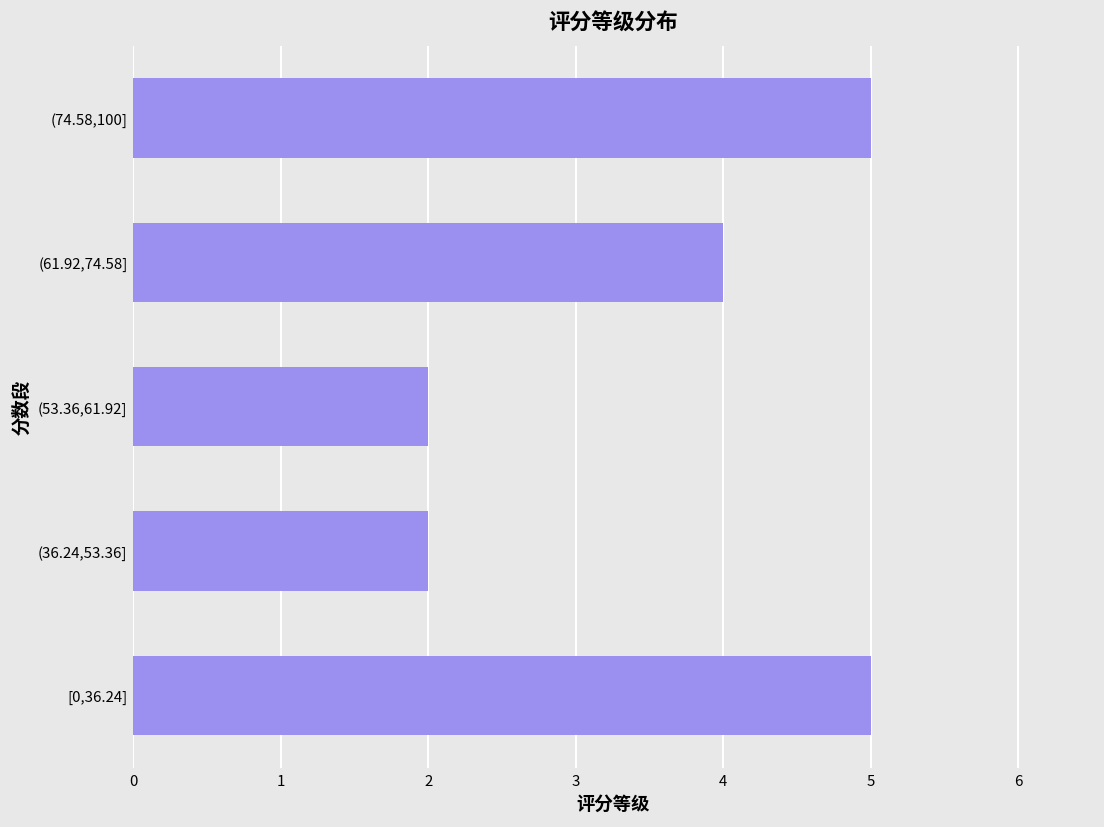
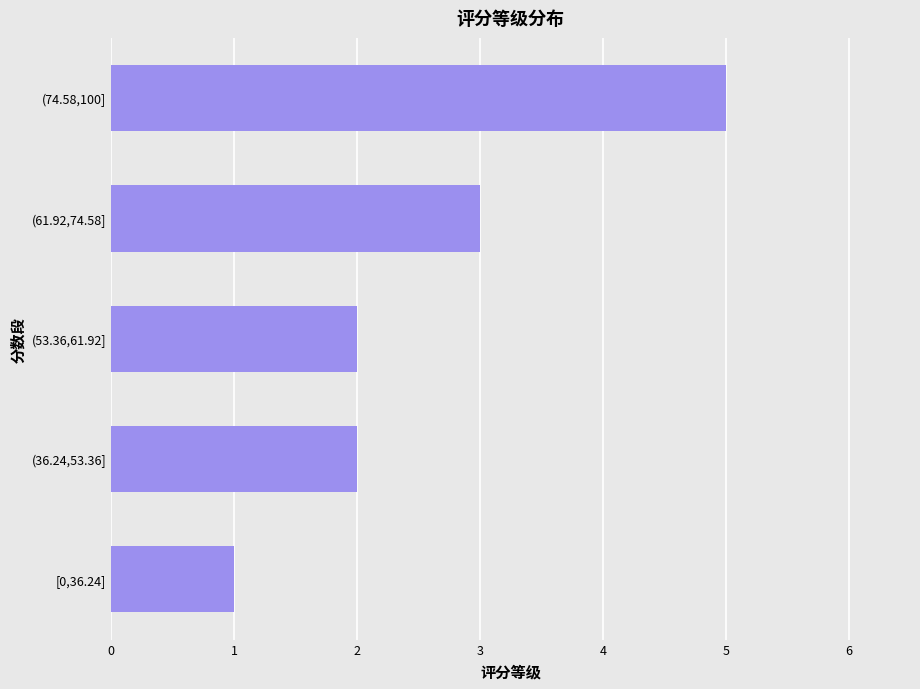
(61.92,74.58]: 4 -> 3
[0,36.24]: 5 -> 1
